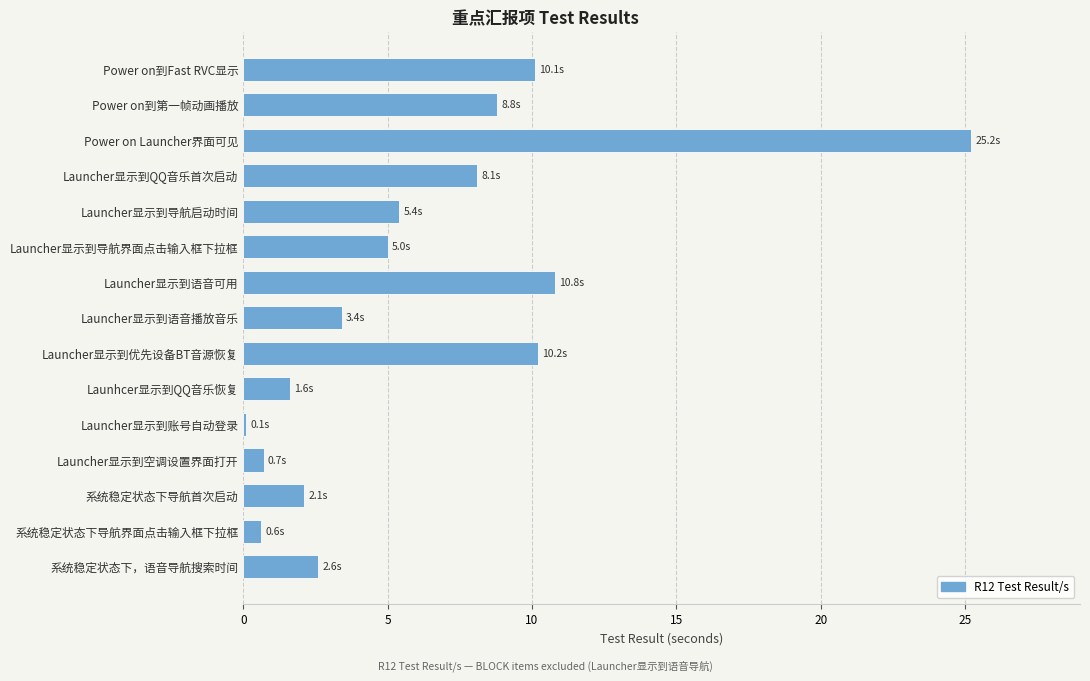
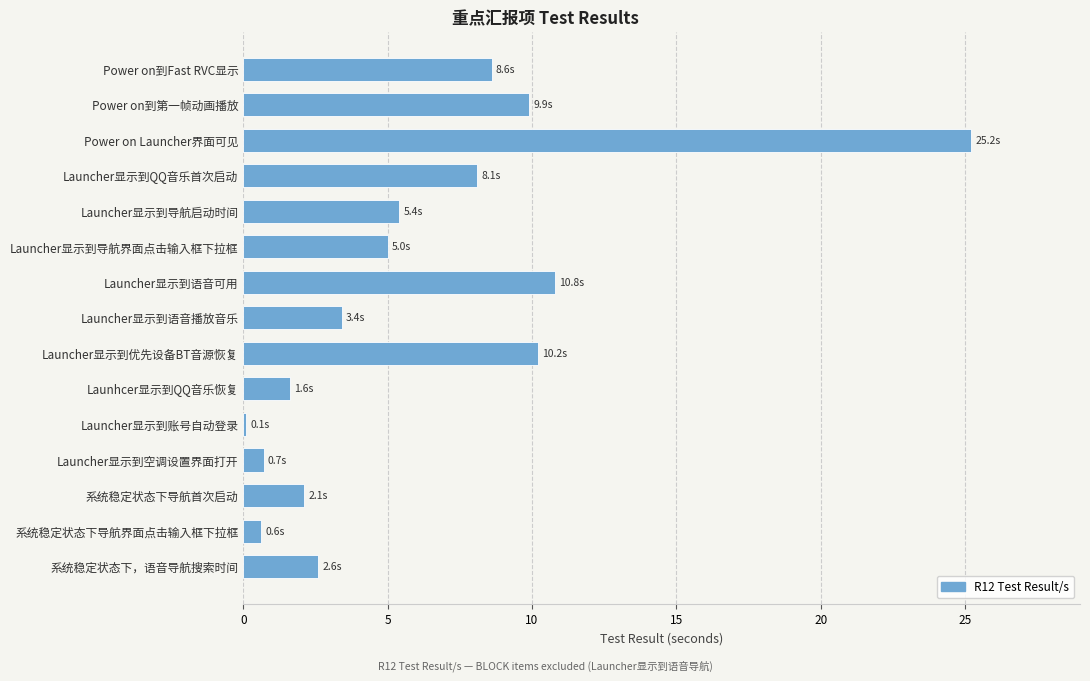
Power on到Fast RVC显示: 10.1s -> 8.6s
Power on到第一帧动画播放: 8.8s -> 9.9s
